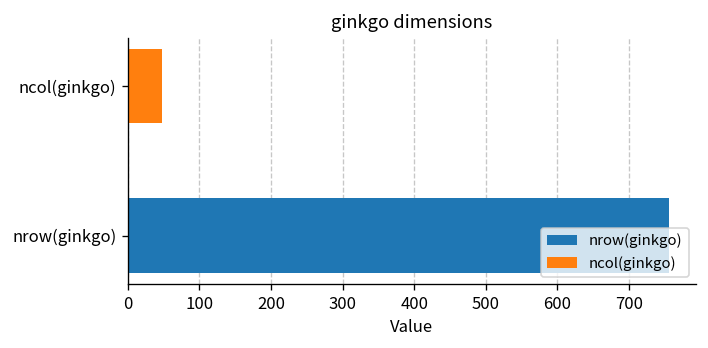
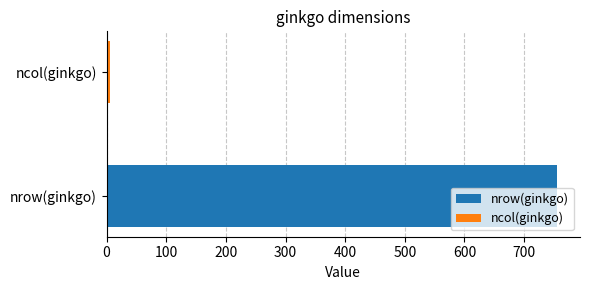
ncol(ginkgo): 50 -> 10
